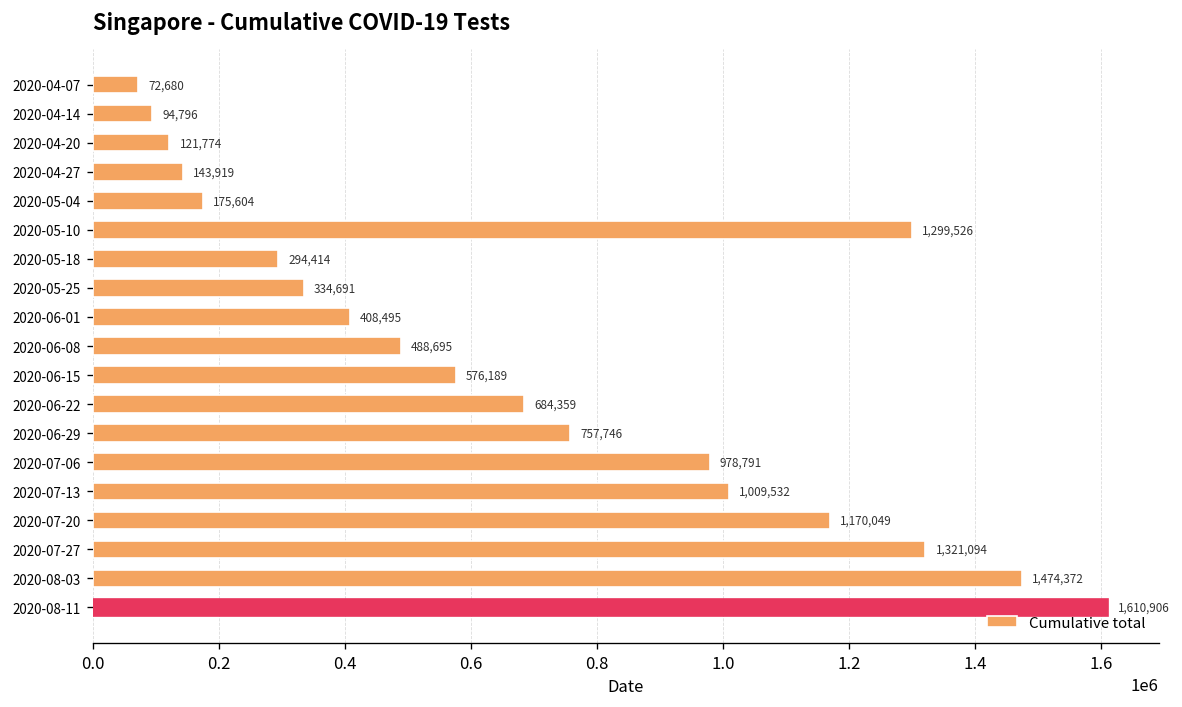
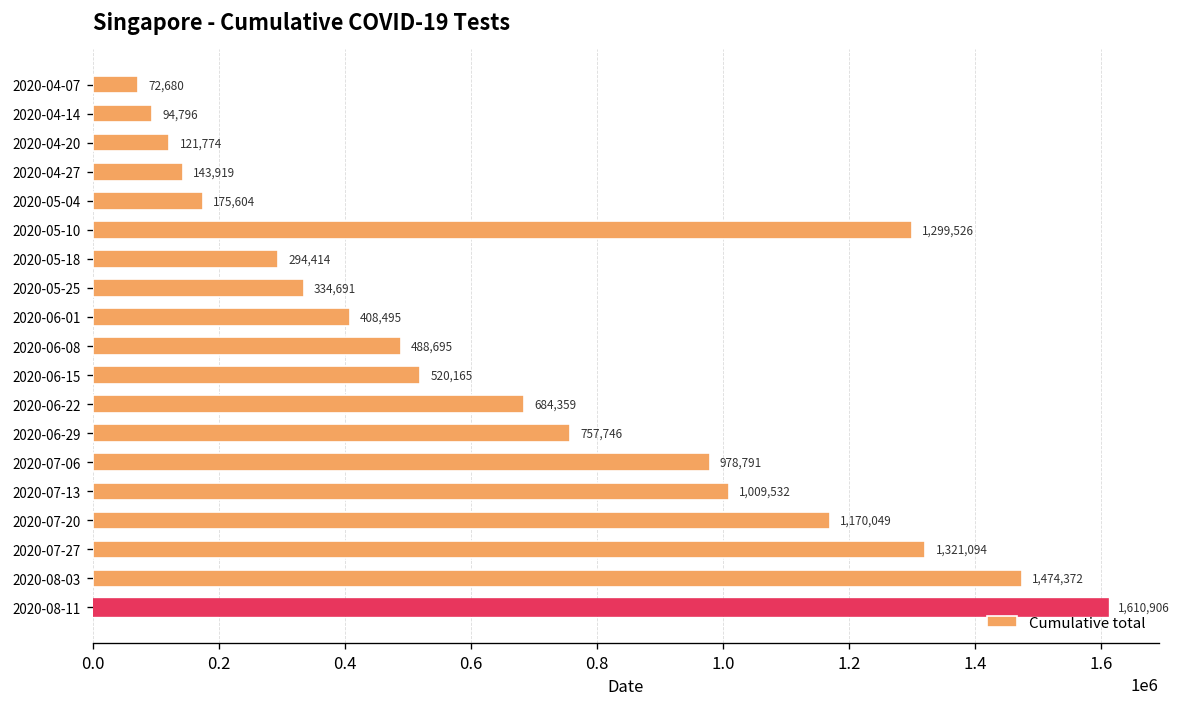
2020-06-15: 576,189 -> 520,165
